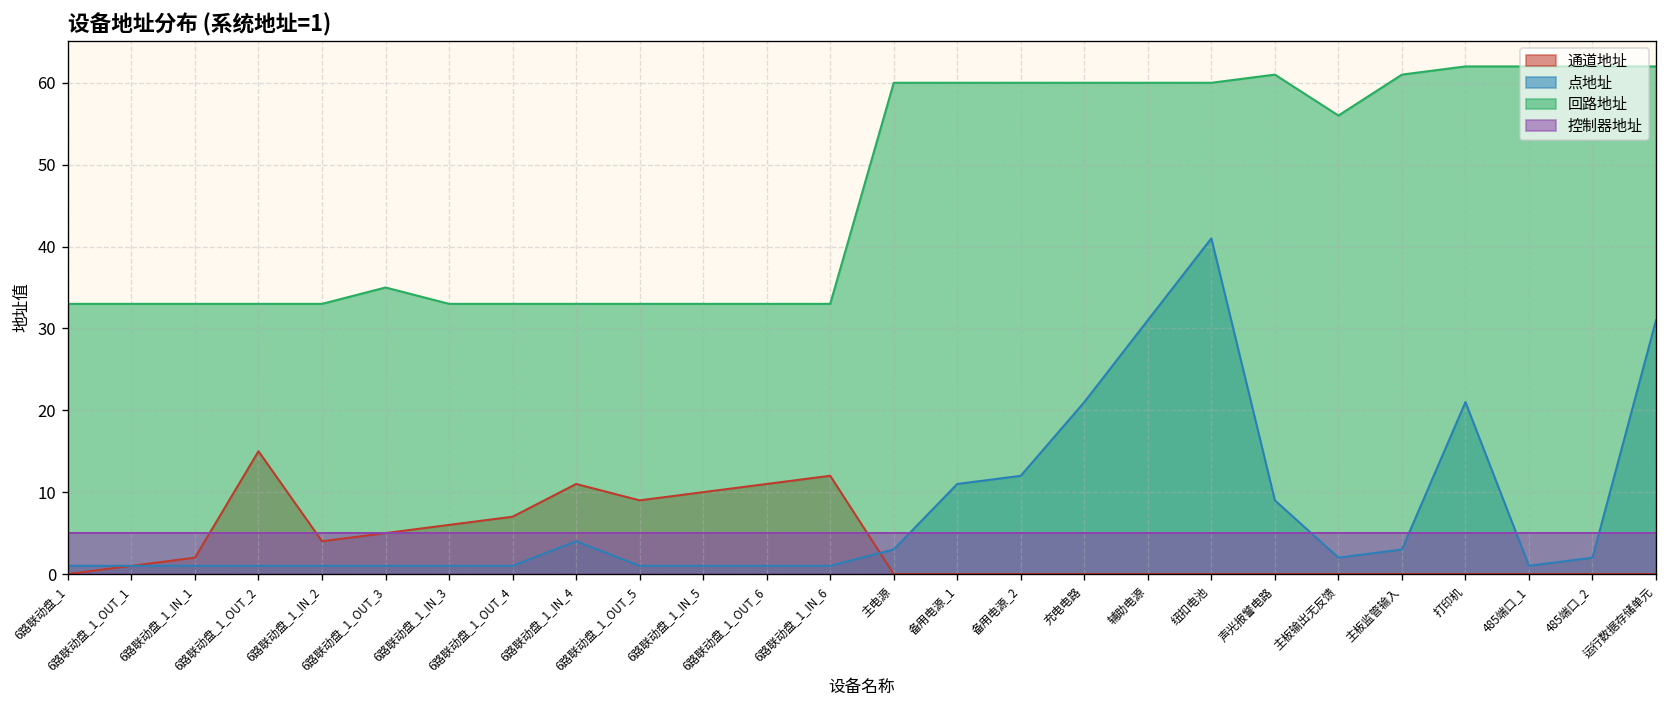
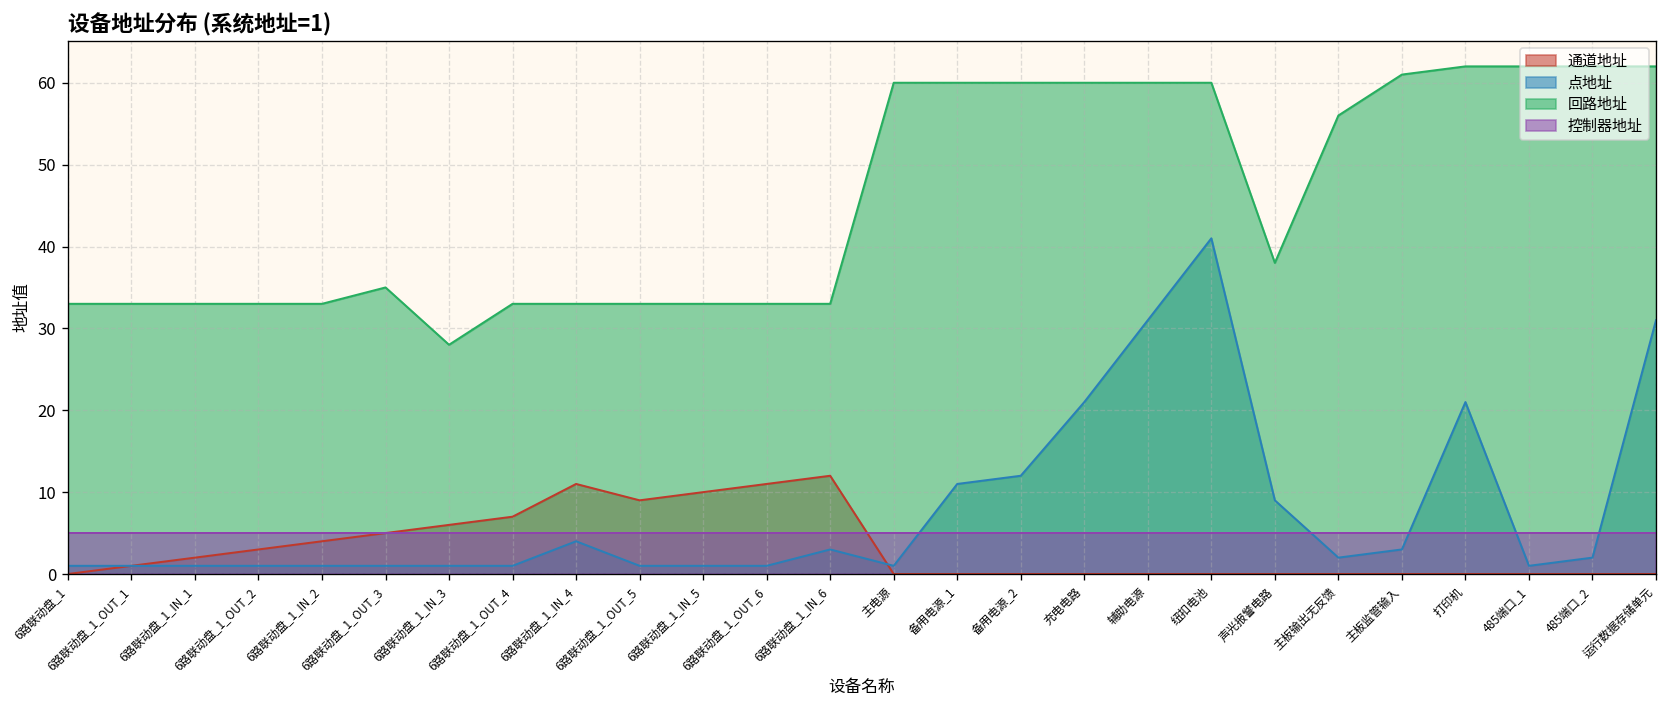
通道地址, 6路联动盘_1_OUT_2: 15 -> 3
回路地址, 6路联动盘_1_IN_3: 33 -> 28
点地址, 6路联动盘_1_IN_6: 1 -> 3
点地址, 主电源: 3 -> 1
回路地址, 声光报警电路: 61 -> 38
